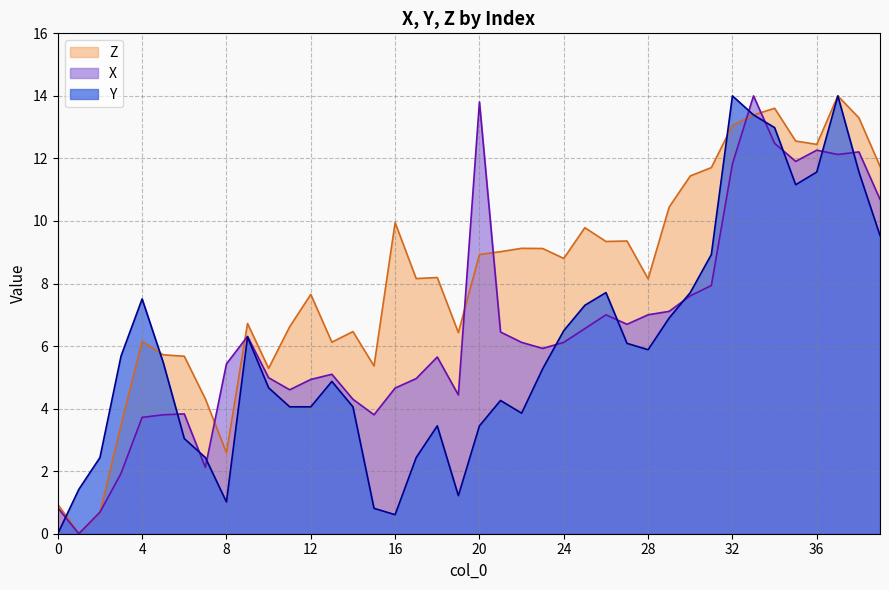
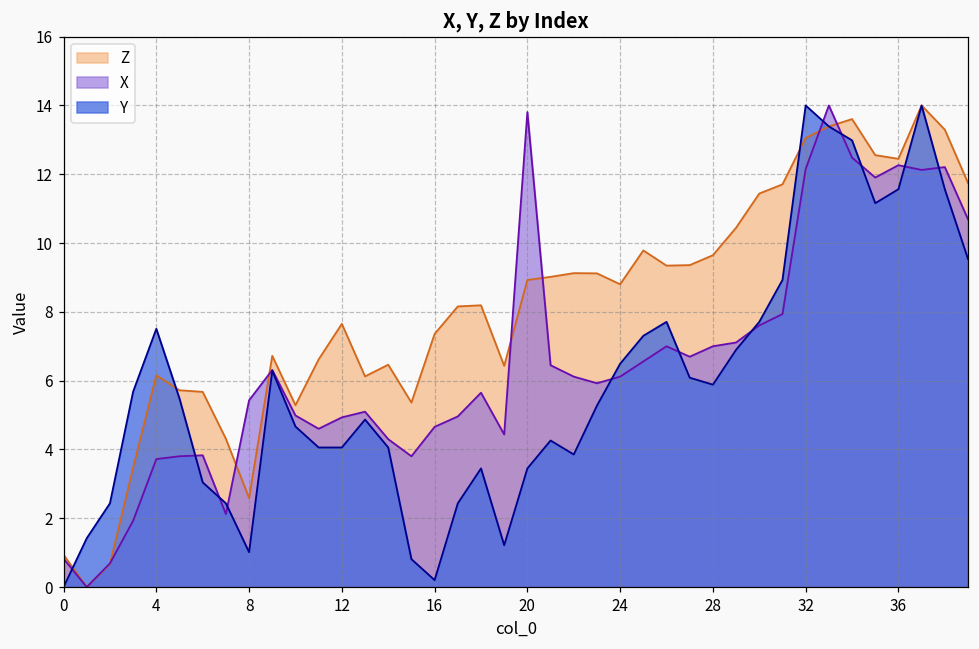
Z, 16: 9.9 -> 7.4
Y, 16: 0.6 -> 0.2
Z, 28: 8.1 -> 9.6
X, 32: 11.8 -> 12.2
